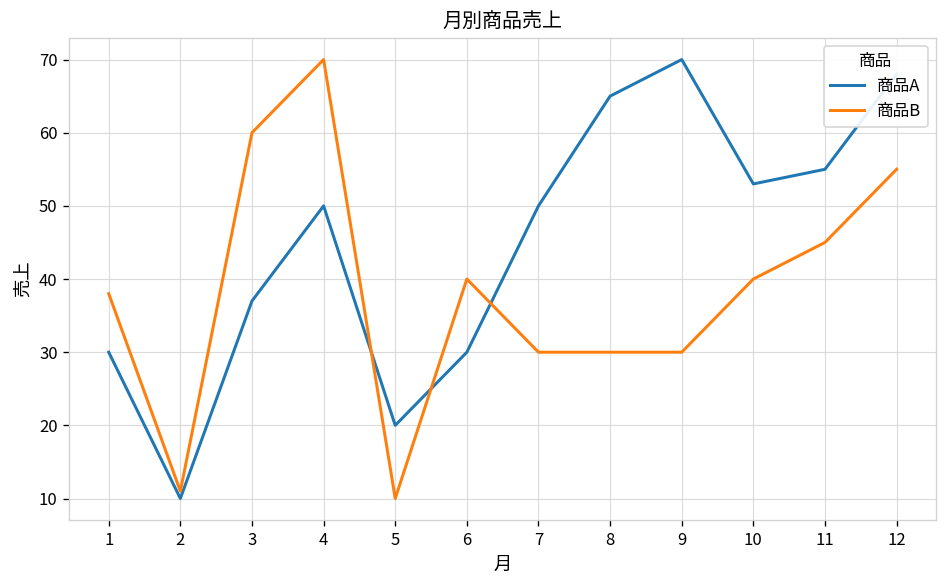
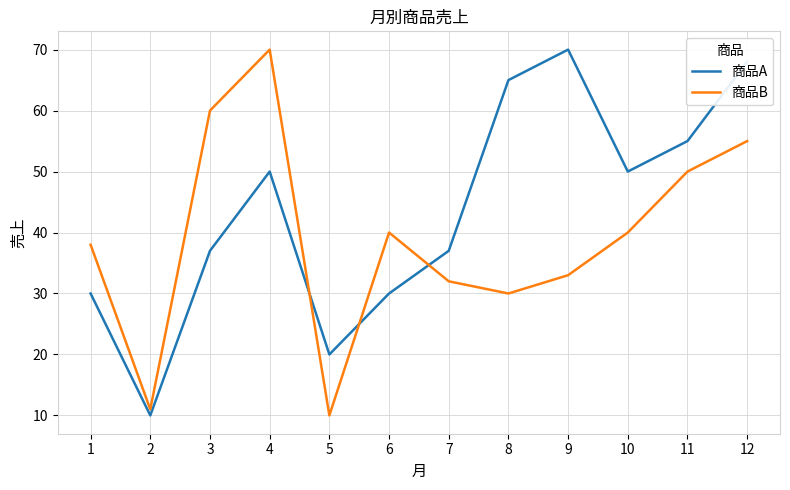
商品A, 7: 50 -> 37
商品B, 7: 30 -> 32
商品B, 9: 30 -> 33
商品A, 10: 53 -> 50
商品B, 11: 45 -> 50
